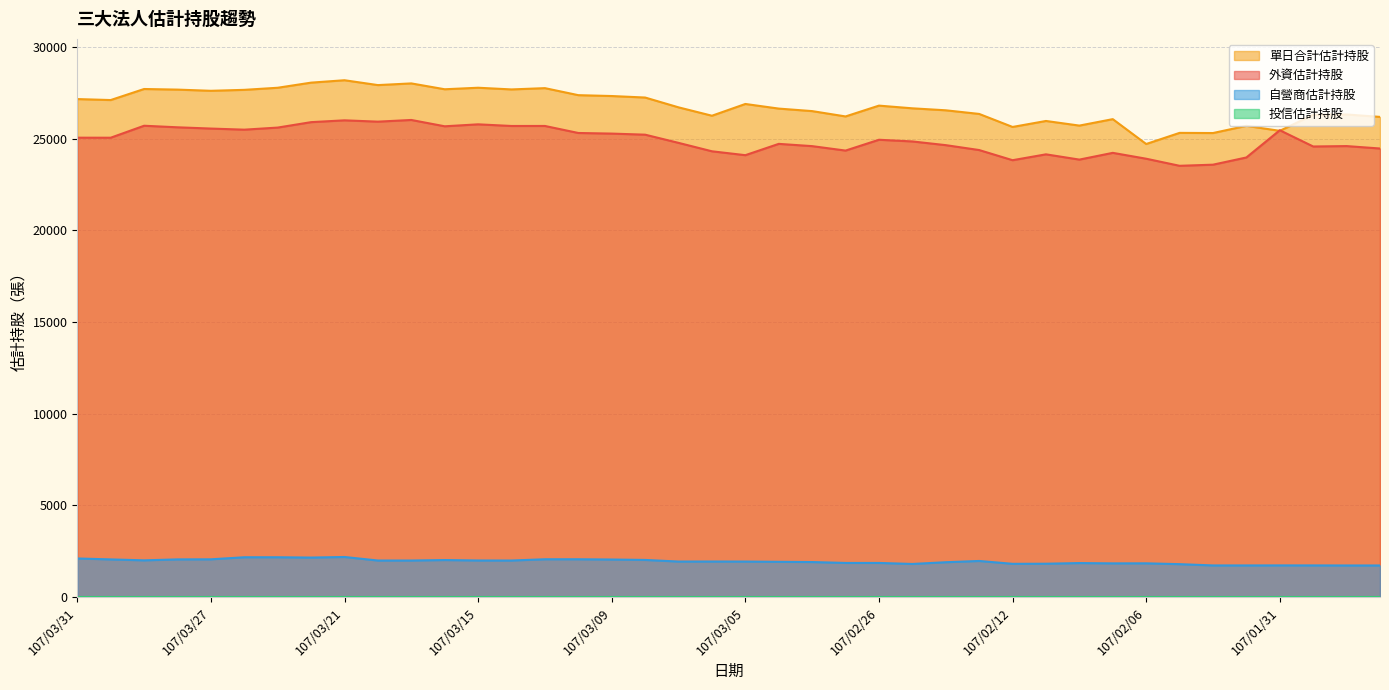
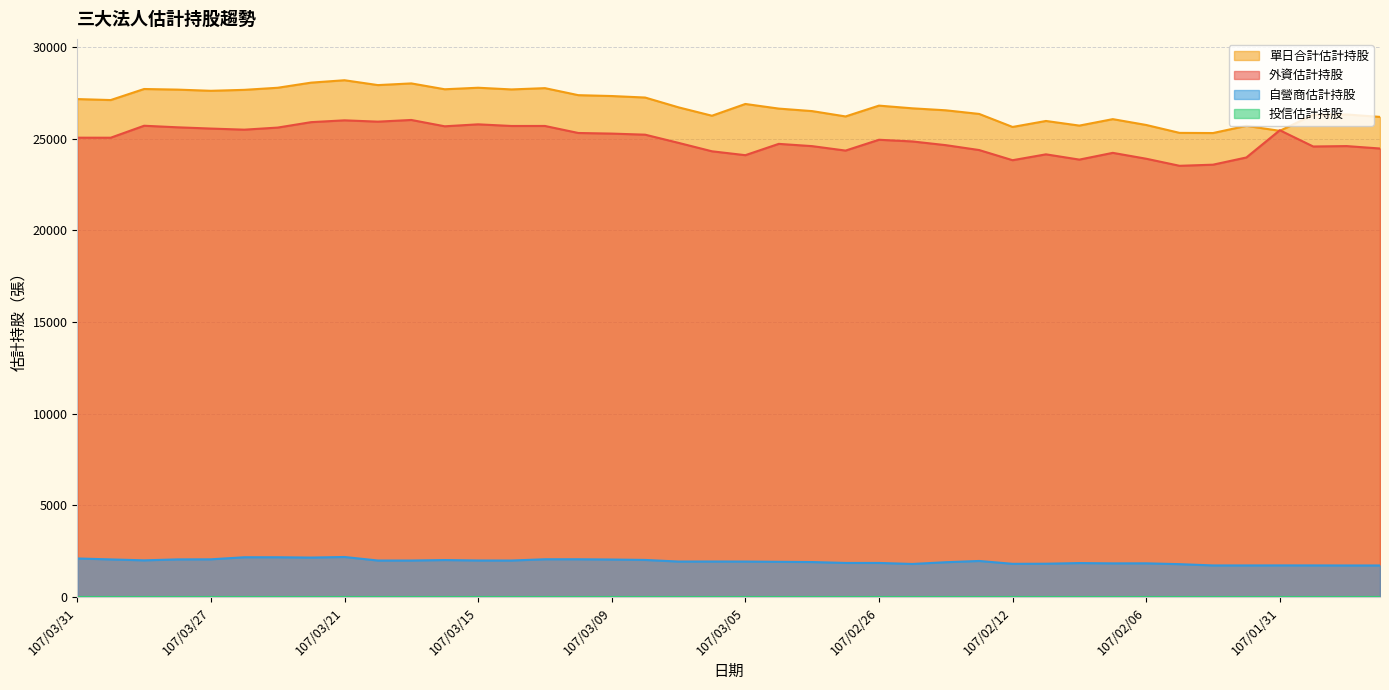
單日合計估計持股, 107/02/06: 24700 -> 25700
